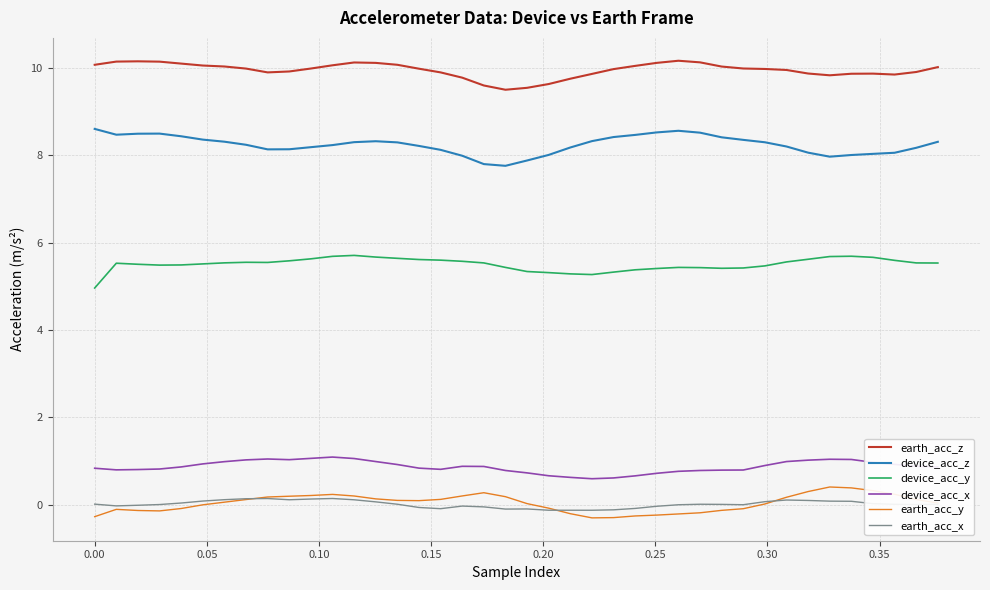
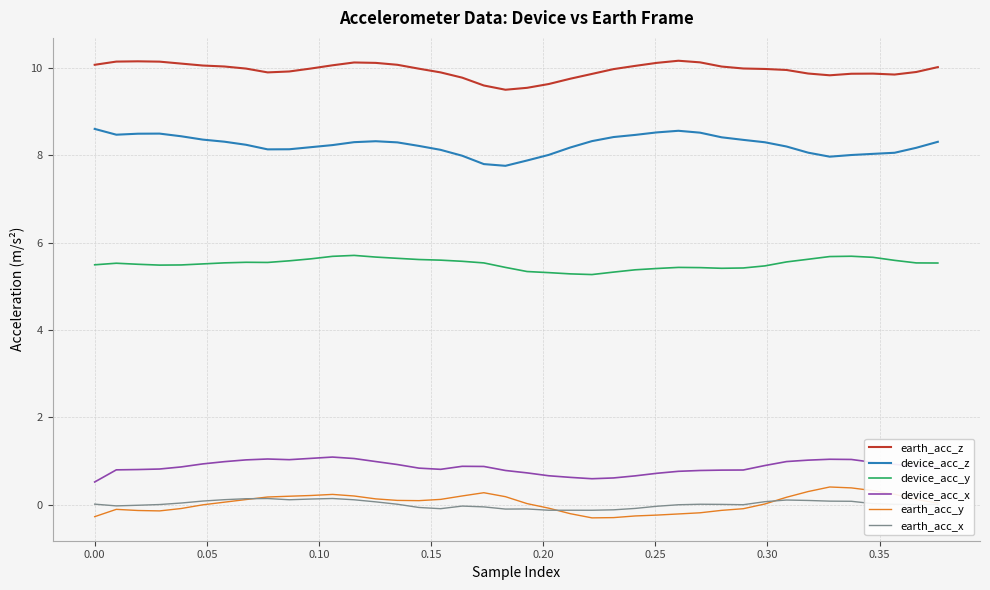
device_acc_y, 0.00: 5.0 -> 5.5
device_acc_x, 0.00: 0.8 -> 0.5
